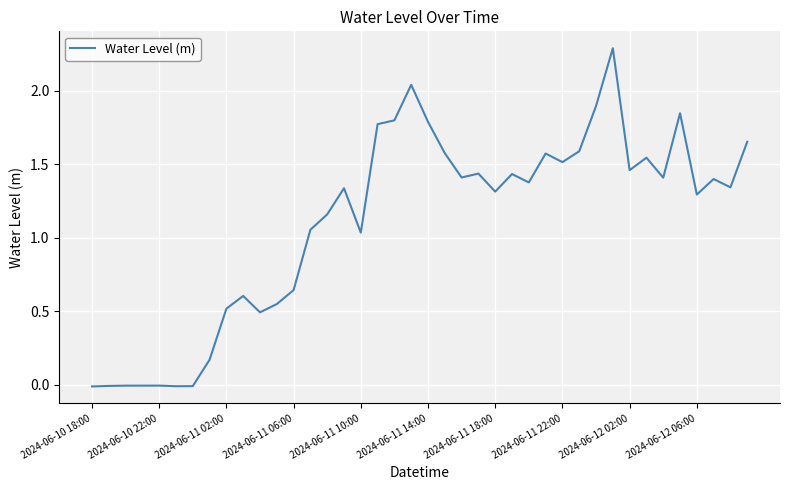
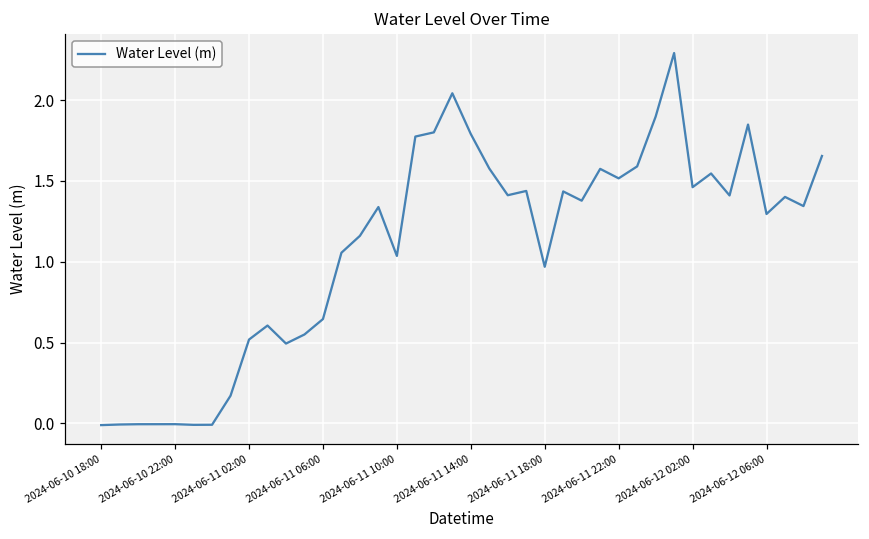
2024-06-11 18:00: 1.31 -> 0.97
